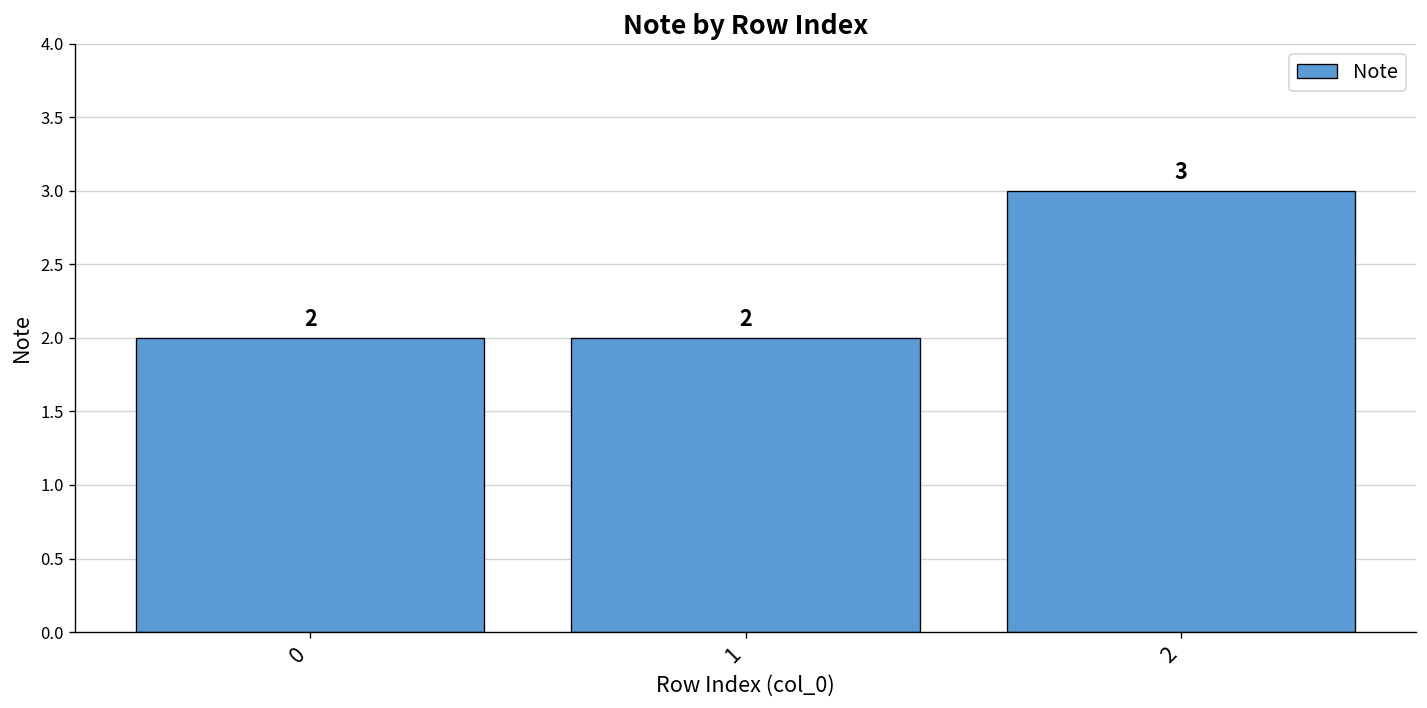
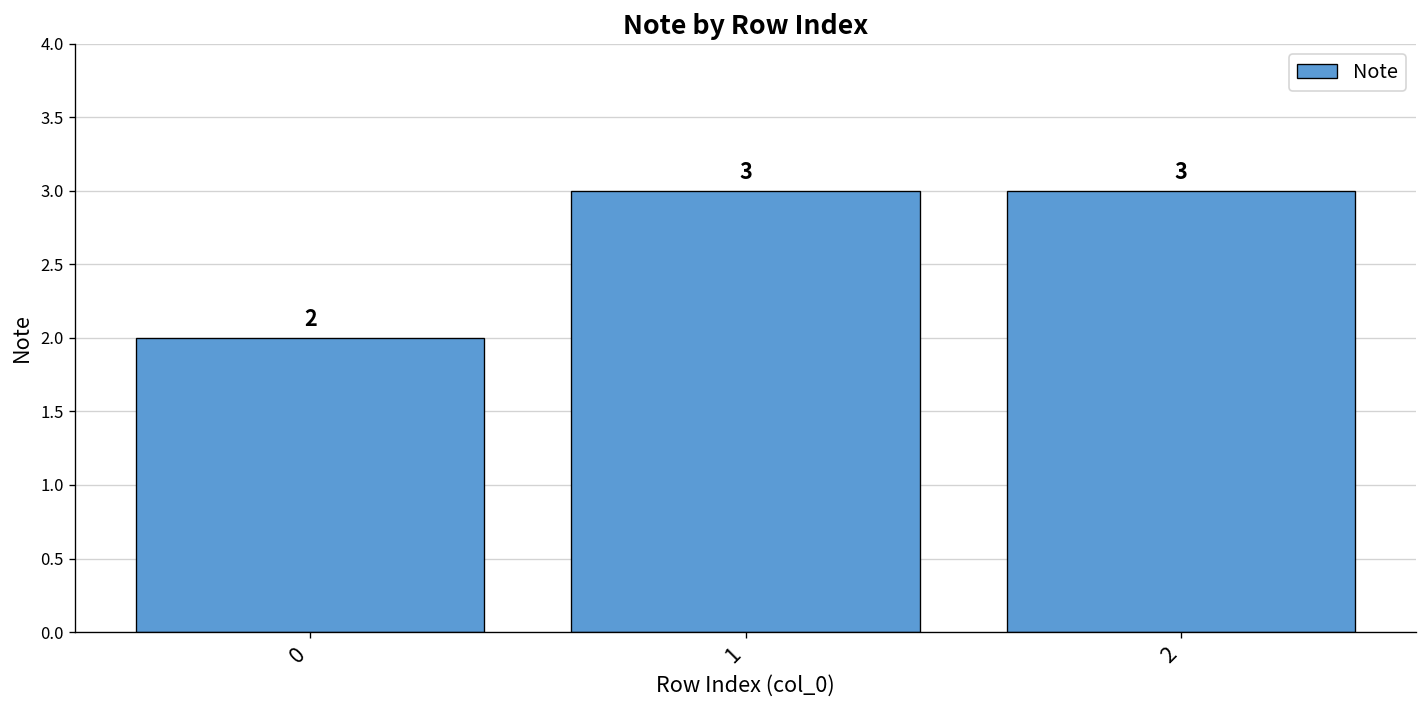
1: 2 -> 3
